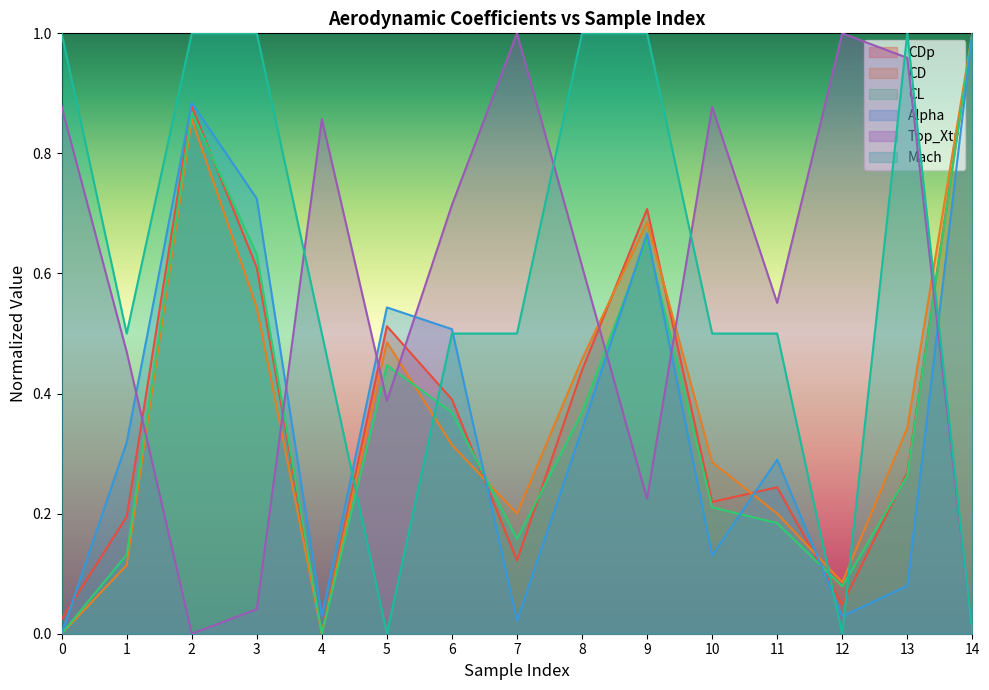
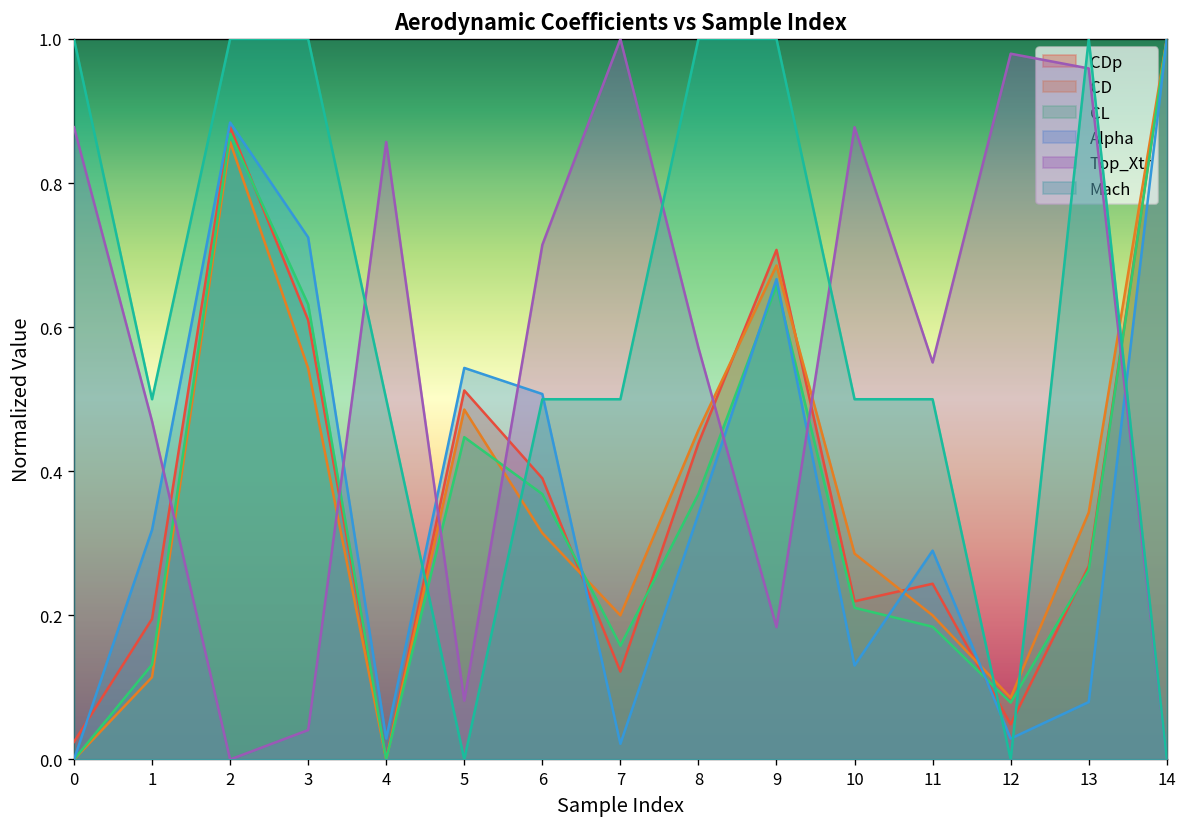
Top_Xtr, 5: 0.39 -> 0.08
Top_Xtr, 8: 0.61 -> 0.57
Top_Xtr, 9: 0.22 -> 0.18
Top_Xtr, 12: 1.00 -> 0.98
